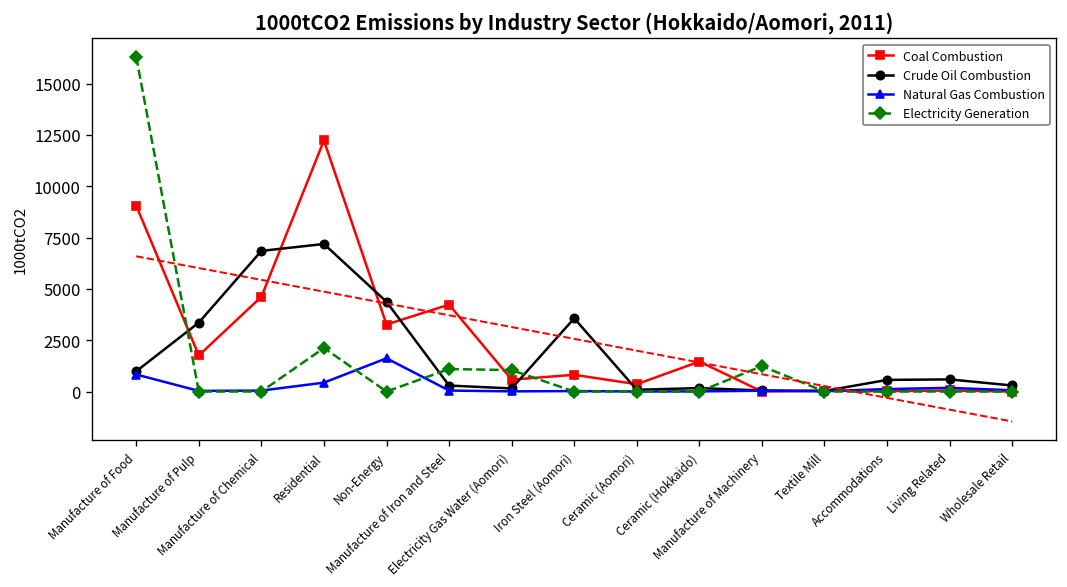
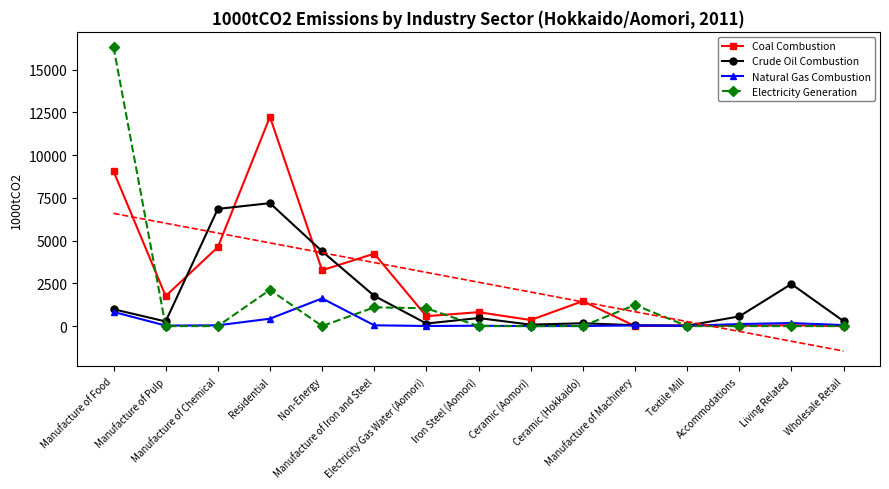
Crude Oil Combustion, Manufacture of Pulp: 3400 -> 300
Crude Oil Combustion, Manufacture of Iron and Steel: 300 -> 1800
Crude Oil Combustion, Iron Steel (Aomori): 3600 -> 500
Crude Oil Combustion, Living Related: 600 -> 2500
